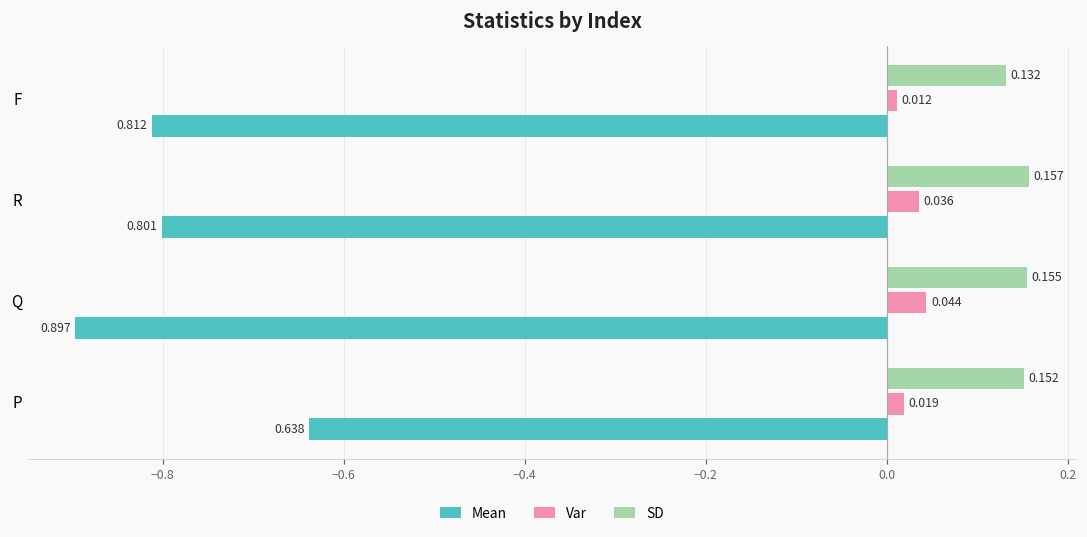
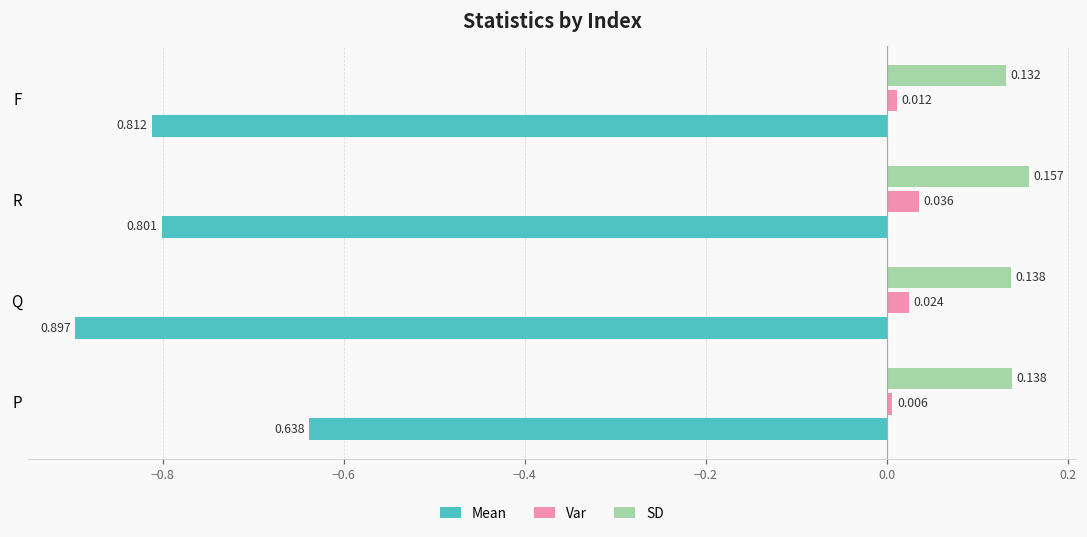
SD, Q: 0.155 -> 0.138
Var, Q: 0.044 -> 0.024
SD, P: 0.152 -> 0.138
Var, P: 0.019 -> 0.006
